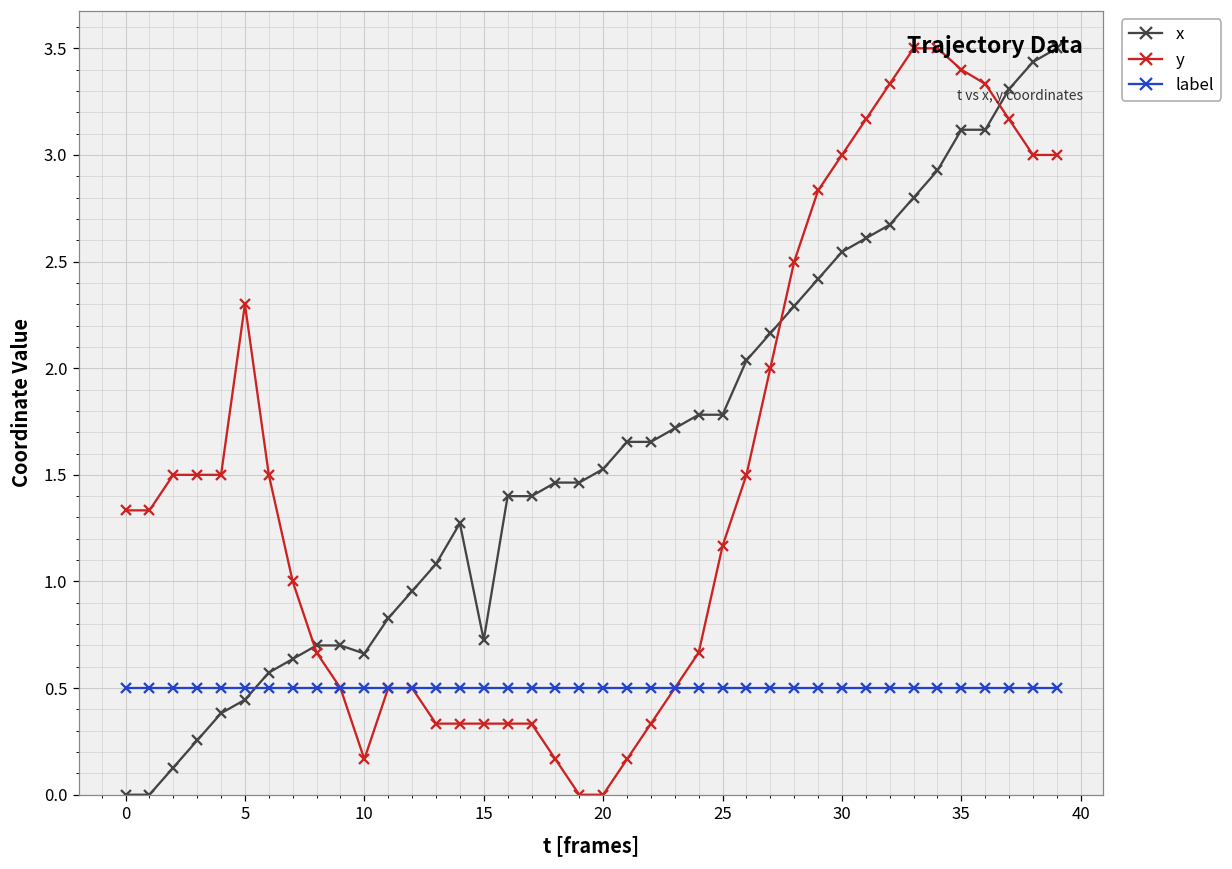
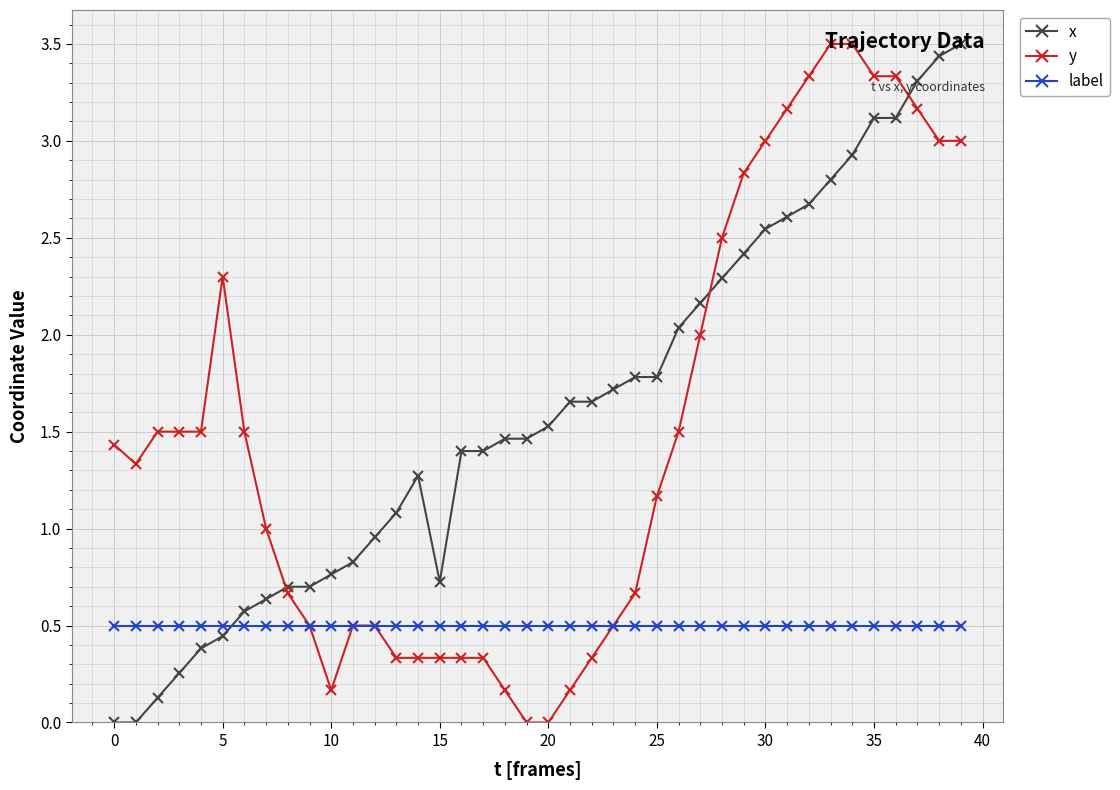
y, 0: 1.33 -> 1.43
x, 10: 0.66 -> 0.76
y, 35: 3.40 -> 3.33
